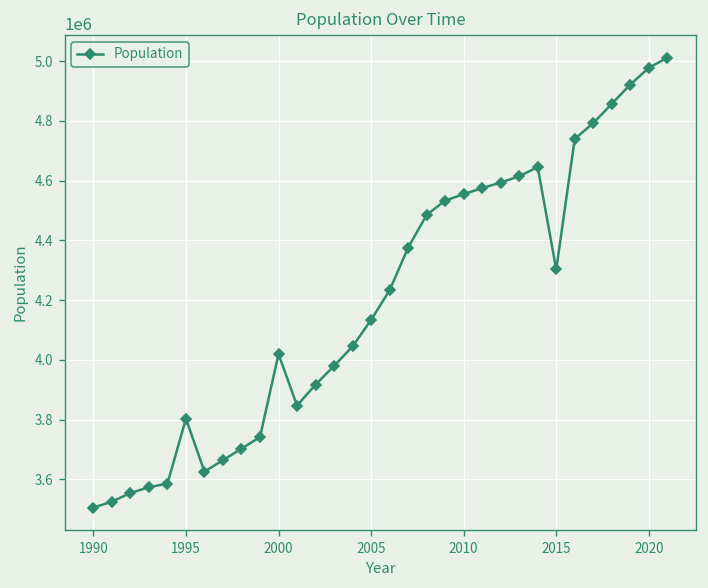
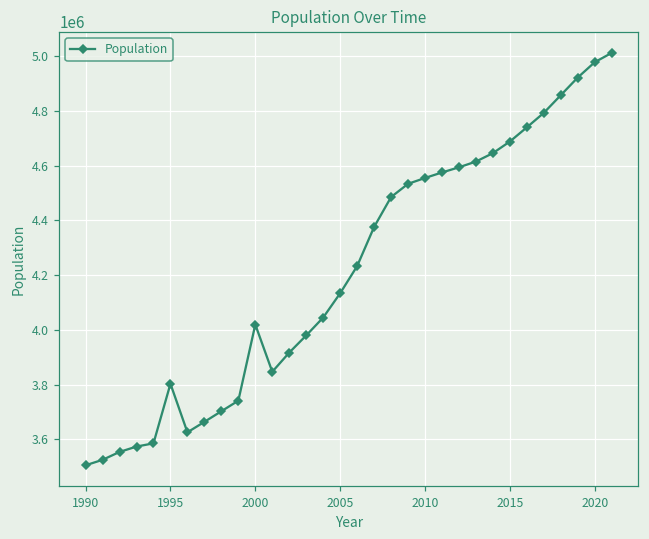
2015: 4300000 -> 4690000
